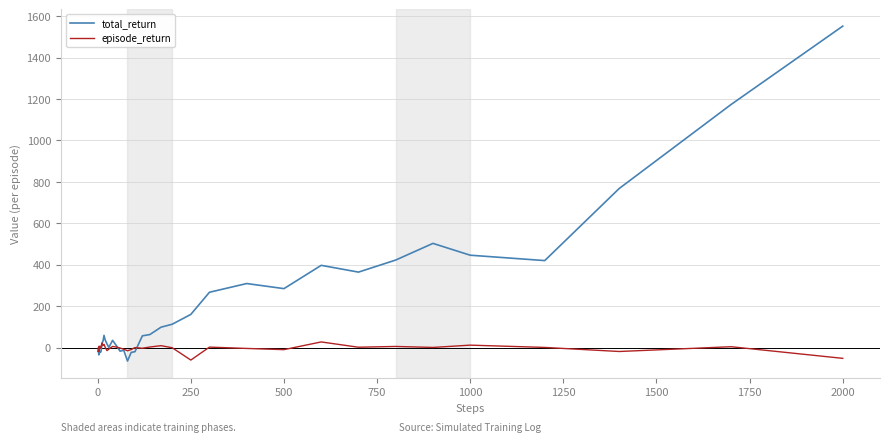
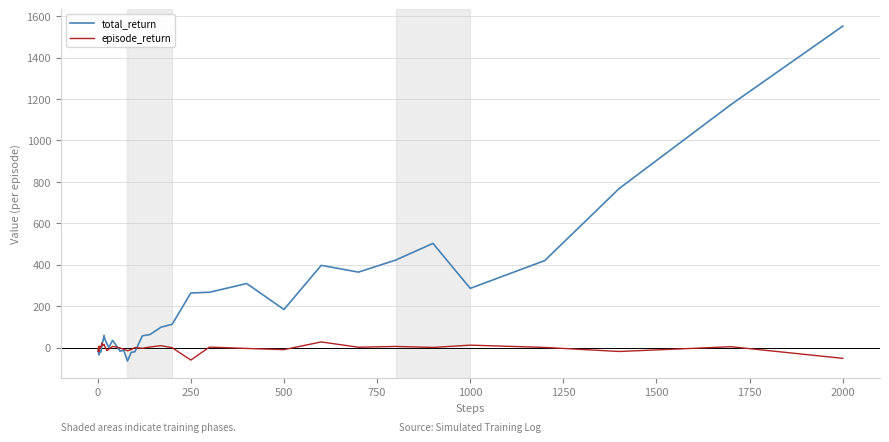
total_return, 250: 160 -> 260
total_return, 500: 290 -> 180
total_return, 1000: 450 -> 290
